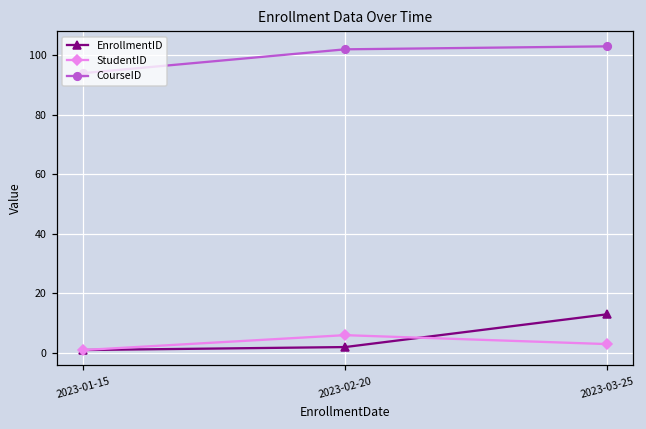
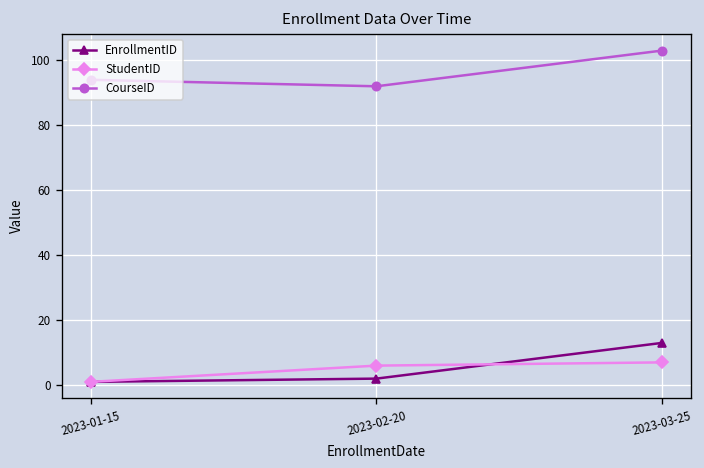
CourseID, 2023-02-20: 102 -> 92
StudentID, 2023-03-25: 3 -> 7
